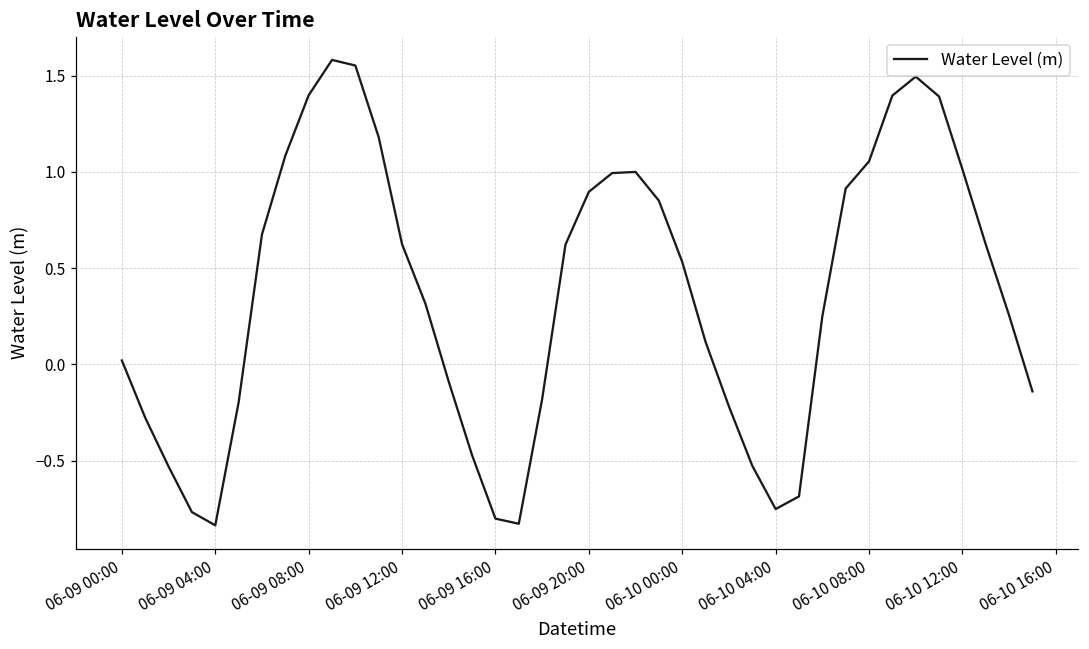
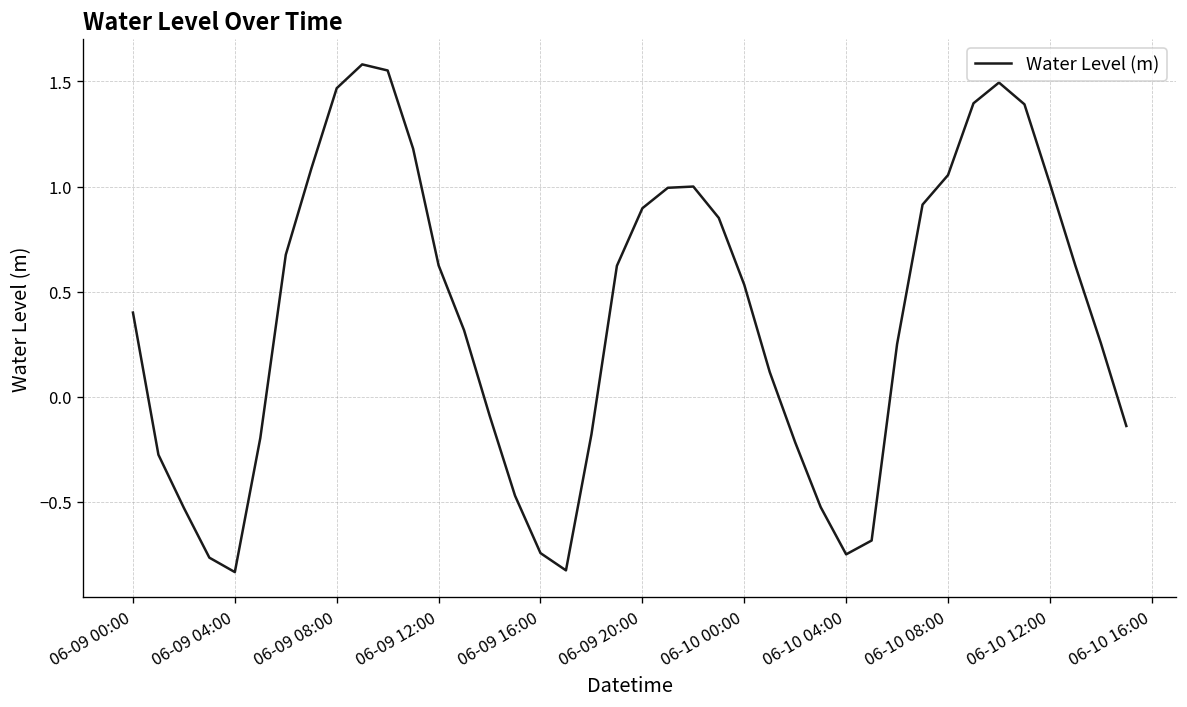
06-09 00:00: 0.02 -> 0.40
06-09 08:00: 1.40 -> 1.47
06-09 16:00: -0.80 -> -0.75
